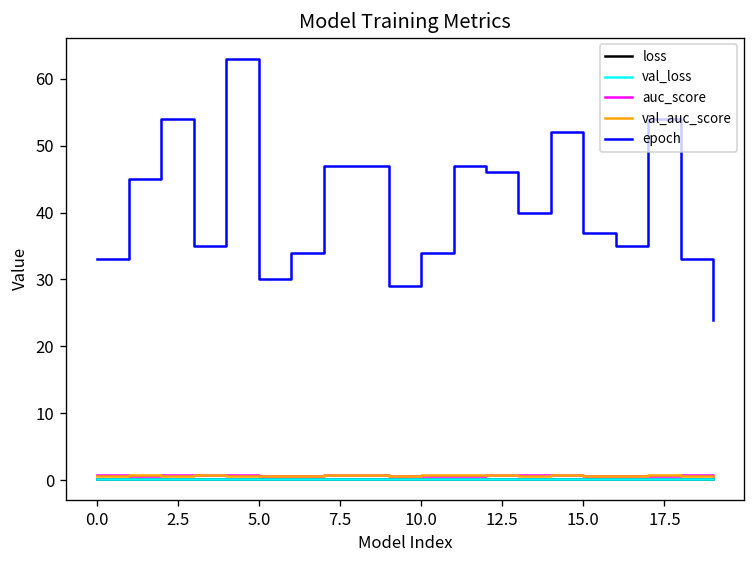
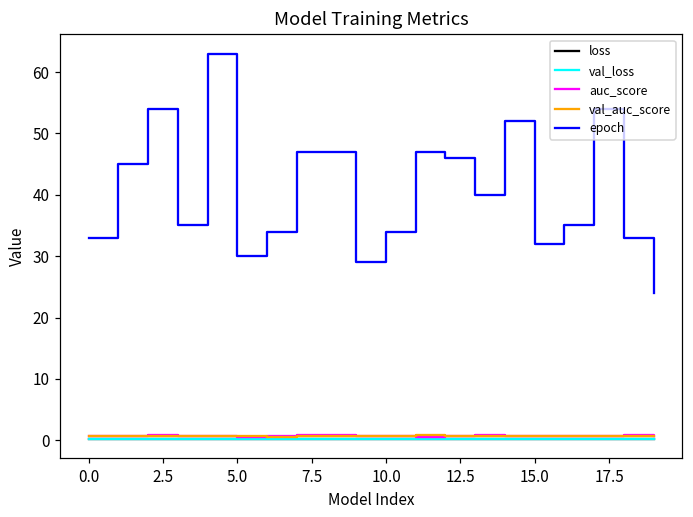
epoch, 15.0: 37 -> 32
